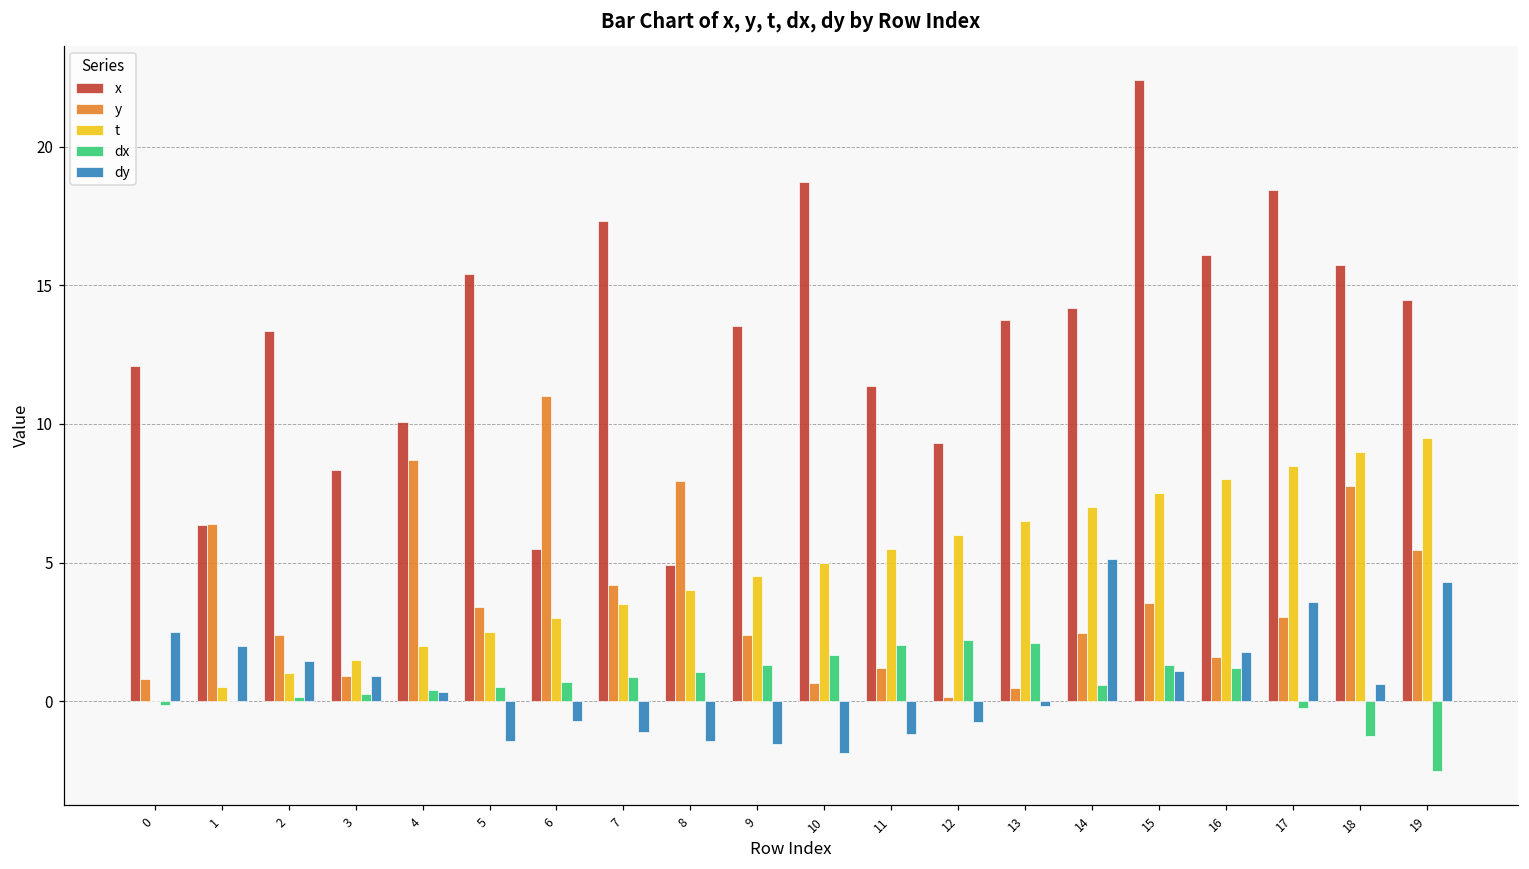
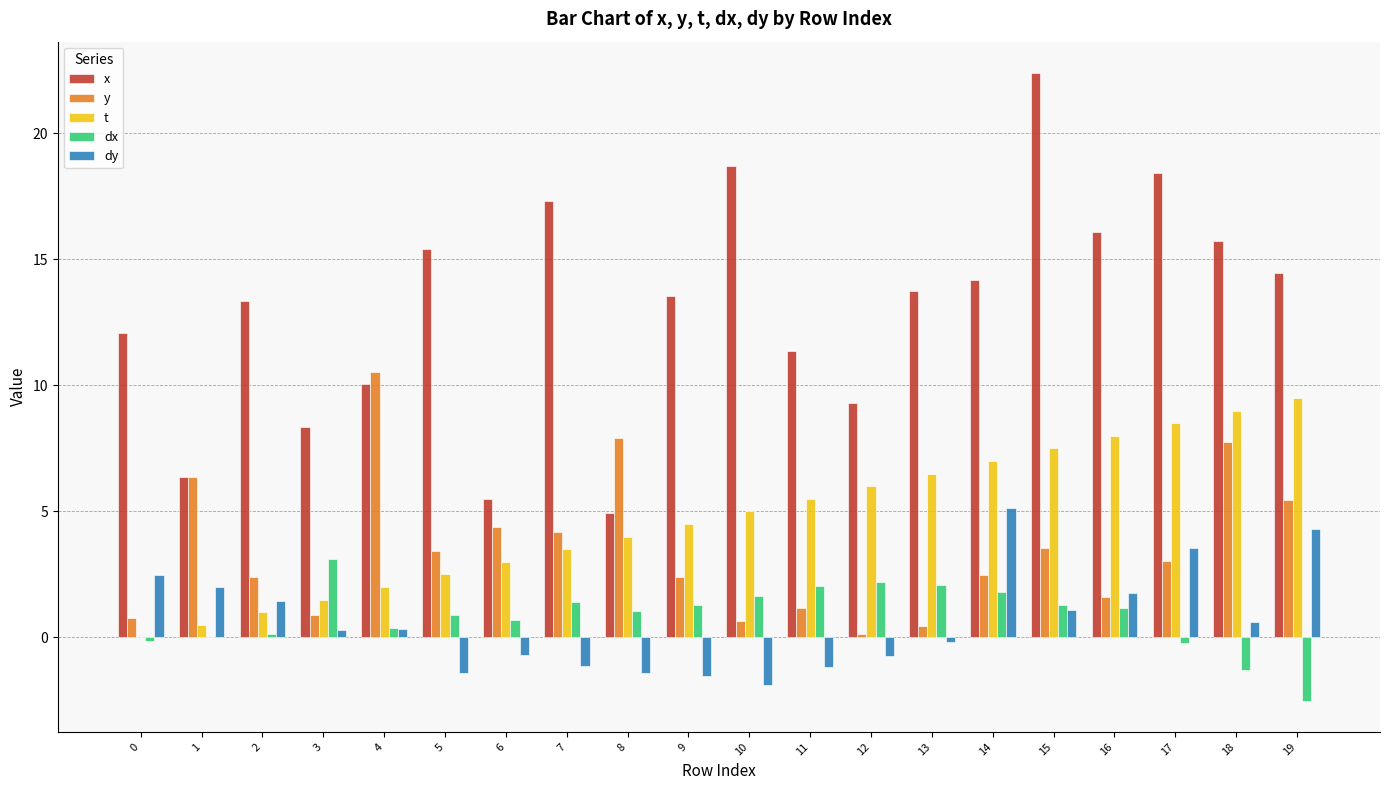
dx, 3: 0.3 -> 3.1
dy, 3: 0.9 -> 0.3
y, 4: 8.7 -> 10.5
dx, 5: 0.5 -> 0.9
y, 6: 11.0 -> 4.4
dx, 7: 0.9 -> 1.4
dx, 14: 0.6 -> 1.8
